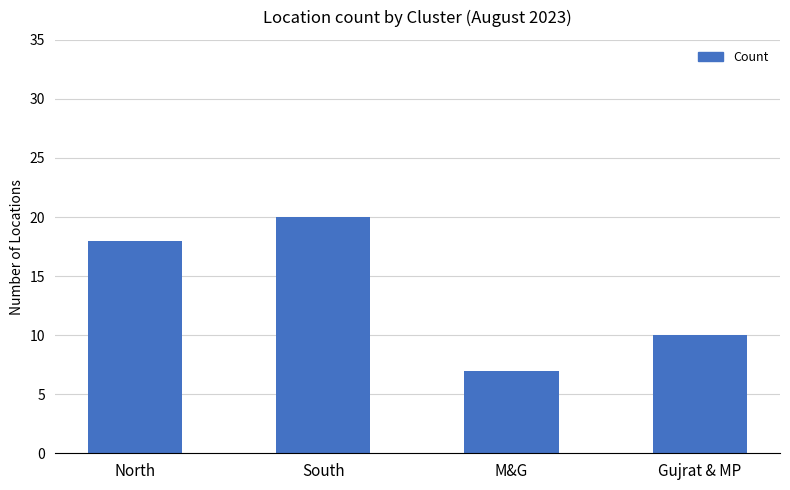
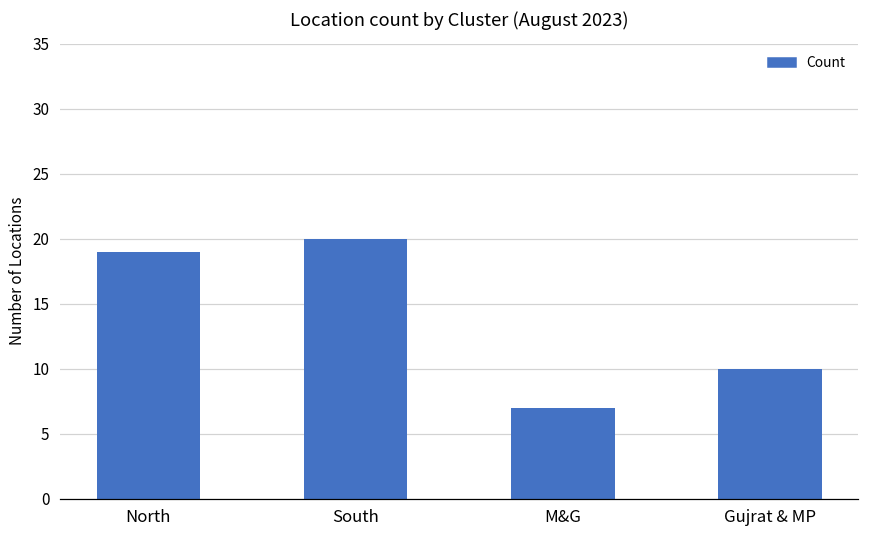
North: 18 -> 19
